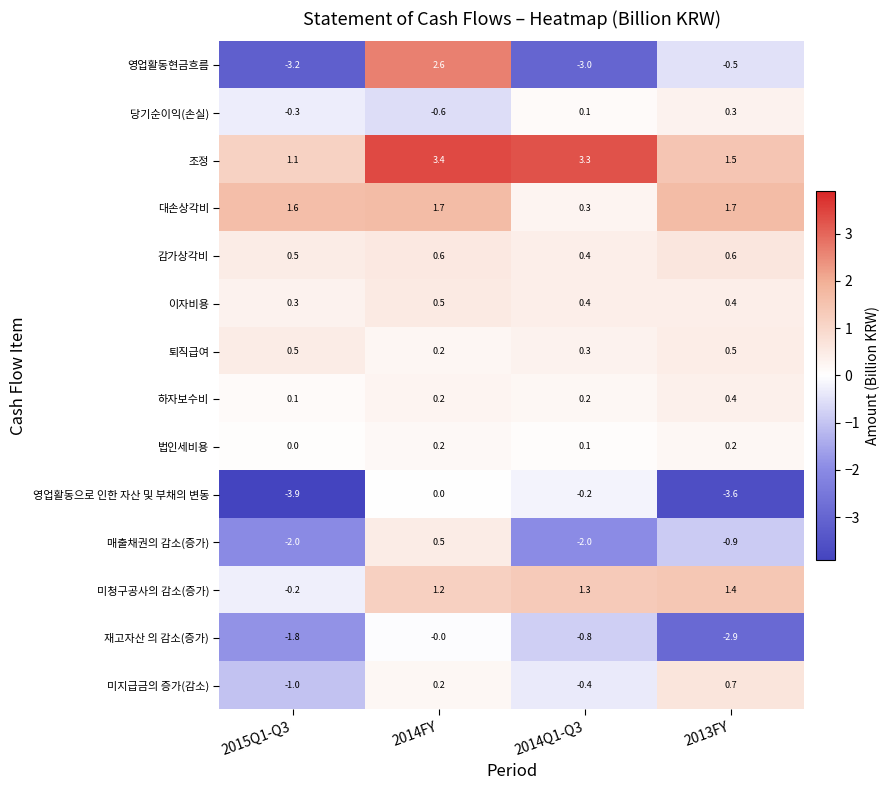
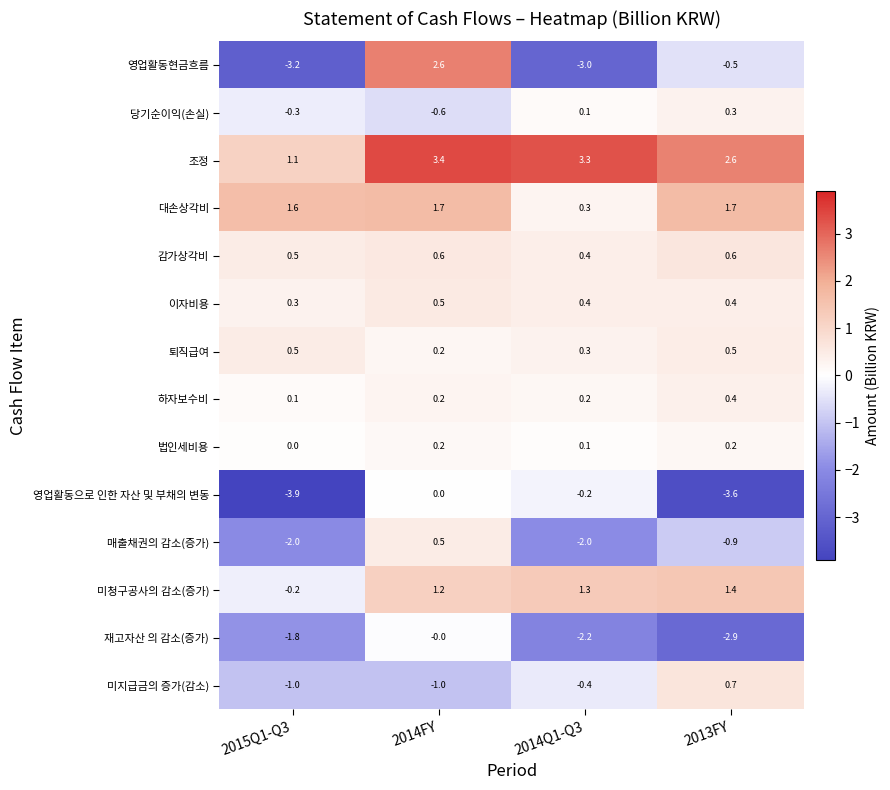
조정, 2013FY: 1.5 -> 2.6
재고자산 의 감소(증가), 2014Q1-Q3: -0.8 -> -2.2
미지급금의 증가(감소), 2014FY: 0.2 -> -1.0
